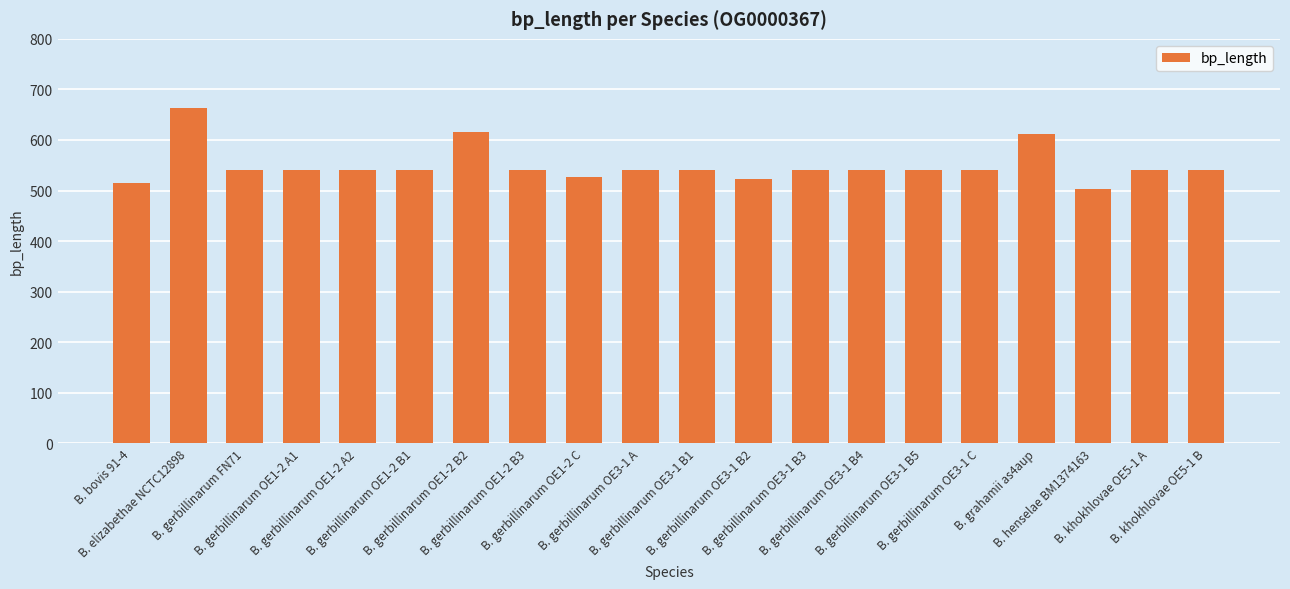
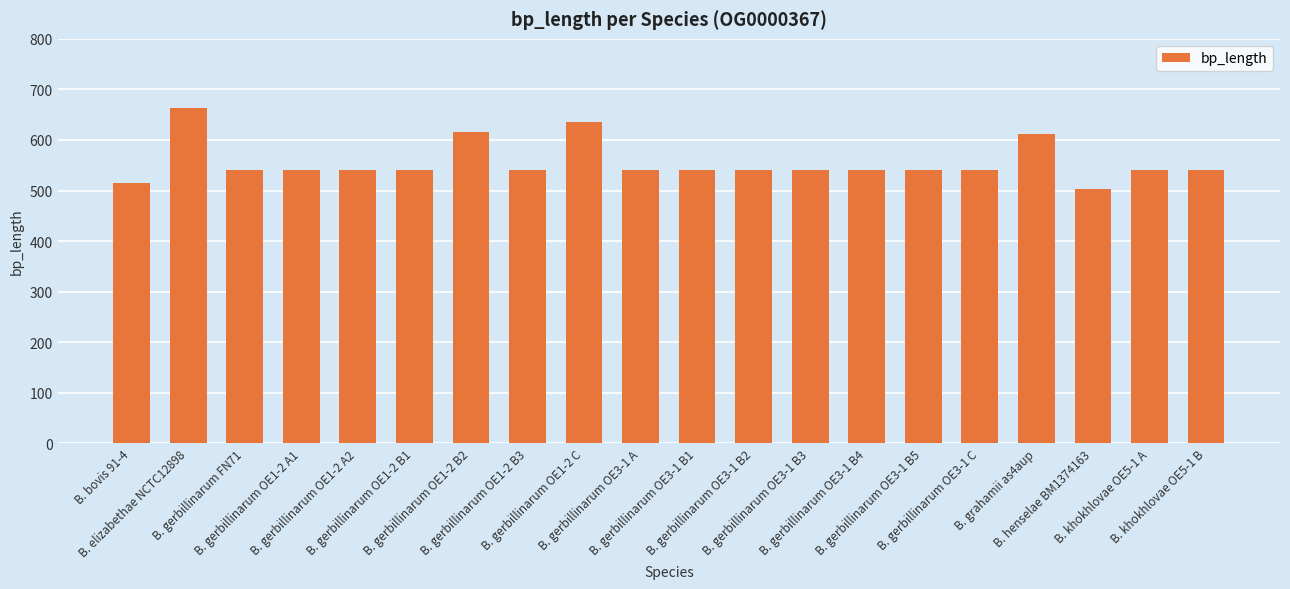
B. gerbillinarum OE1-2 C: 530 -> 640
B. gerbillinarum OE3-1 B2: 520 -> 540
